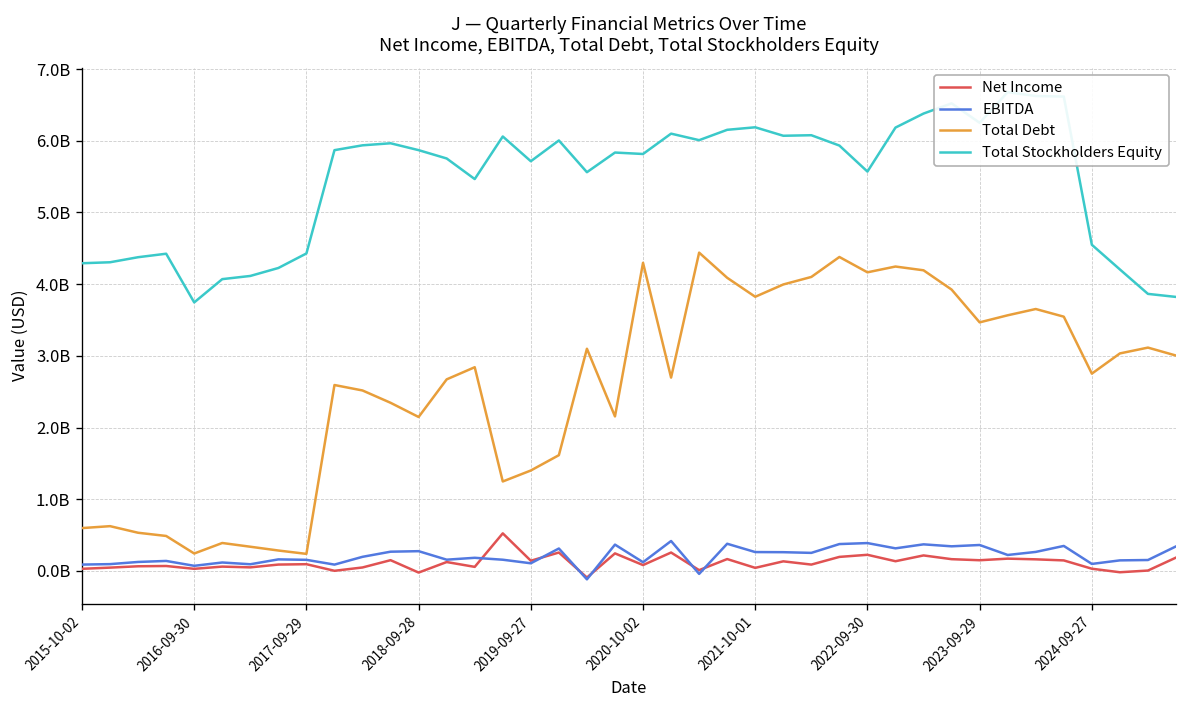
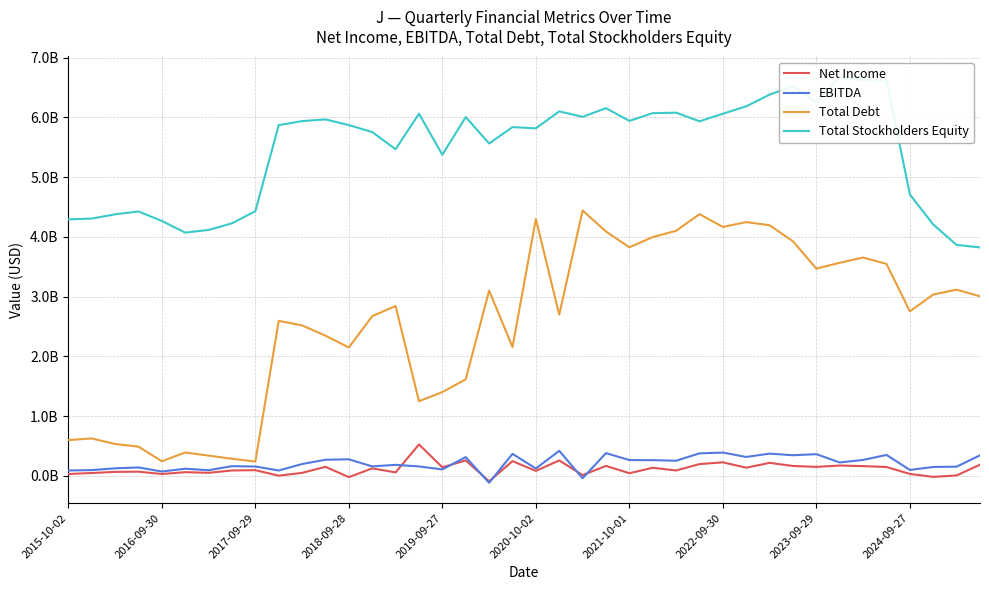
Total Stockholders Equity, 2016-09-30: 3700000000 -> 4300000000
Total Stockholders Equity, 2019-09-27: 5700000000 -> 5400000000
Total Stockholders Equity, 2021-10-01: 6200000000 -> 5900000000
Total Stockholders Equity, 2022-09-30: 5600000000 -> 6100000000
Total Stockholders Equity, 2024-09-27: 4500000000 -> 4700000000
